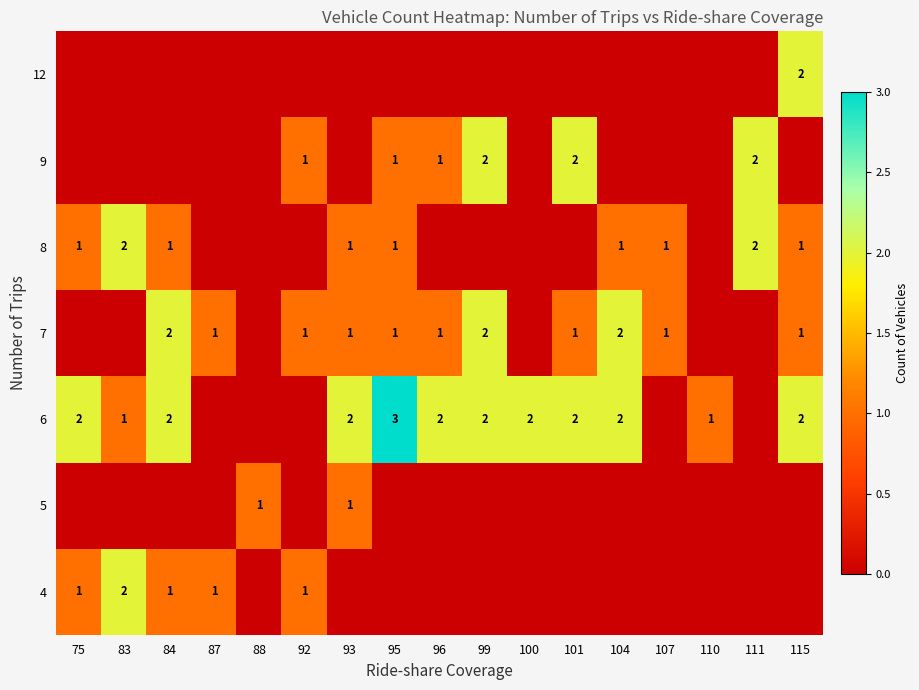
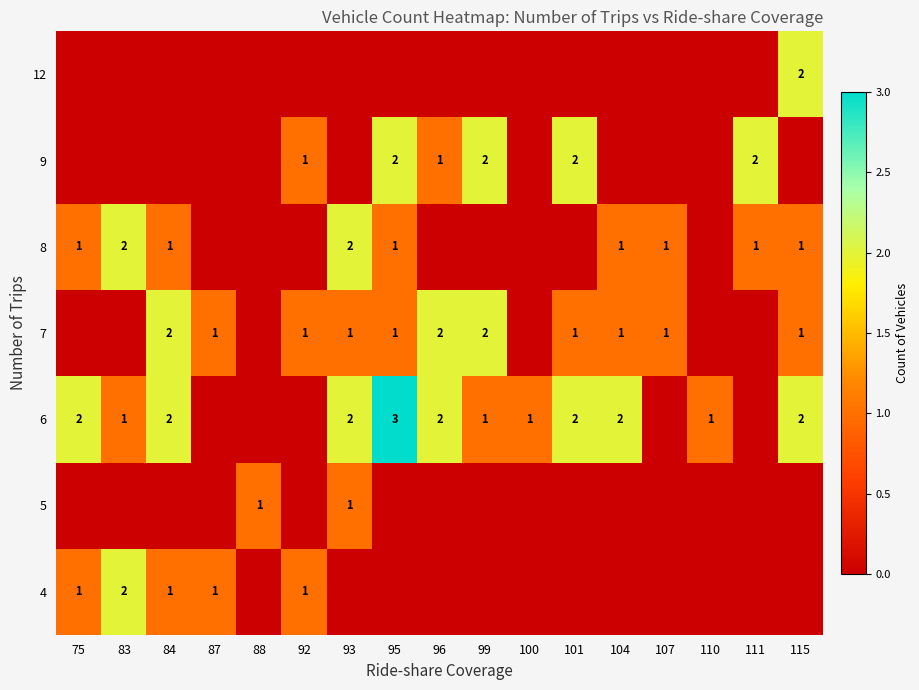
9, 95: 1 -> 2
8, 93: 1 -> 2
8, 111: 2 -> 1
7, 96: 1 -> 2
7, 104: 2 -> 1
6, 99: 2 -> 1
6, 100: 2 -> 1
